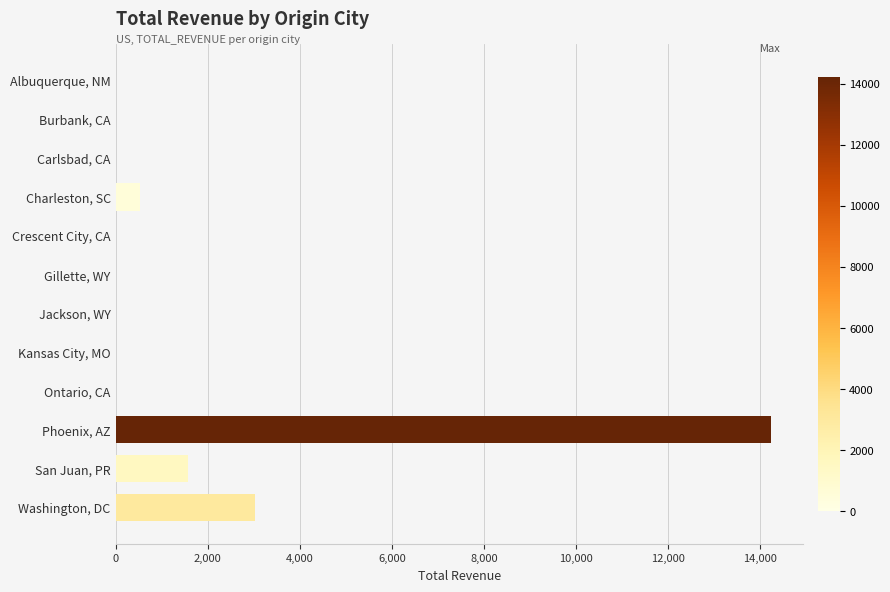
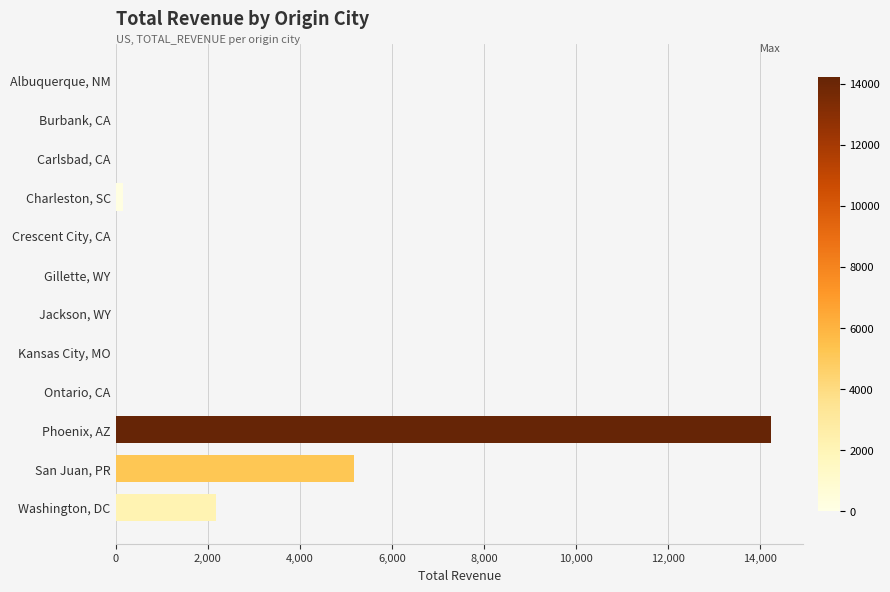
Charleston, SC: 500 -> 200
San Juan, PR: 1,600 -> 5,200
Washington, DC: 3,000 -> 2,200
